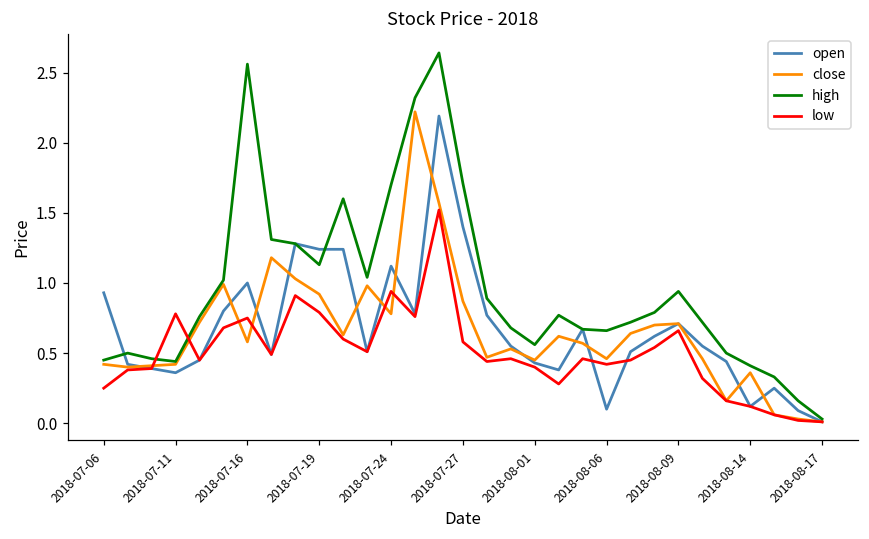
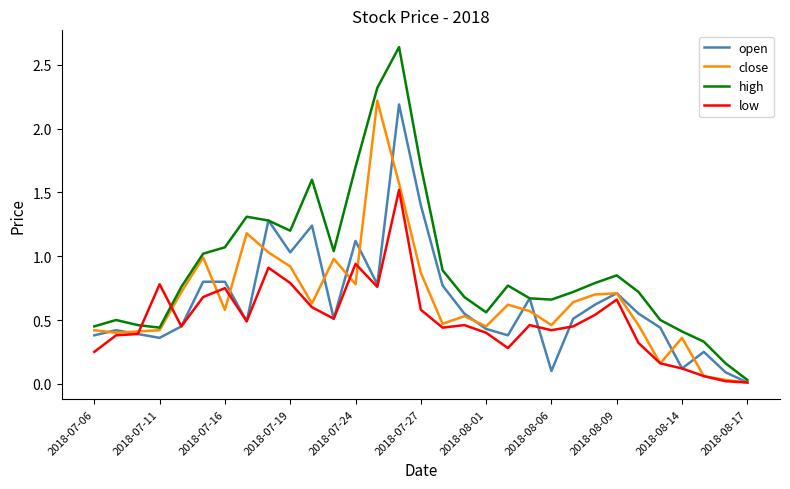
open, 2018-07-06: 0.93 -> 0.38
open, 2018-07-16: 1.0 -> 0.8
high, 2018-07-16: 2.56 -> 1.07
open, 2018-07-19: 1.24 -> 1.03
high, 2018-07-19: 1.13 -> 1.20
high, 2018-08-09: 0.94 -> 0.85
